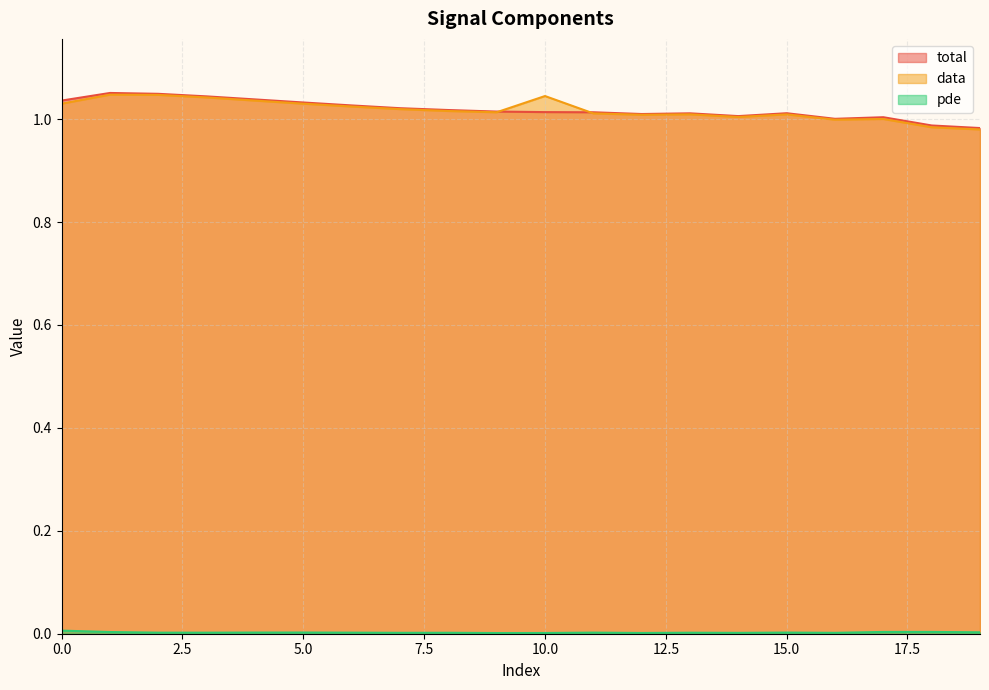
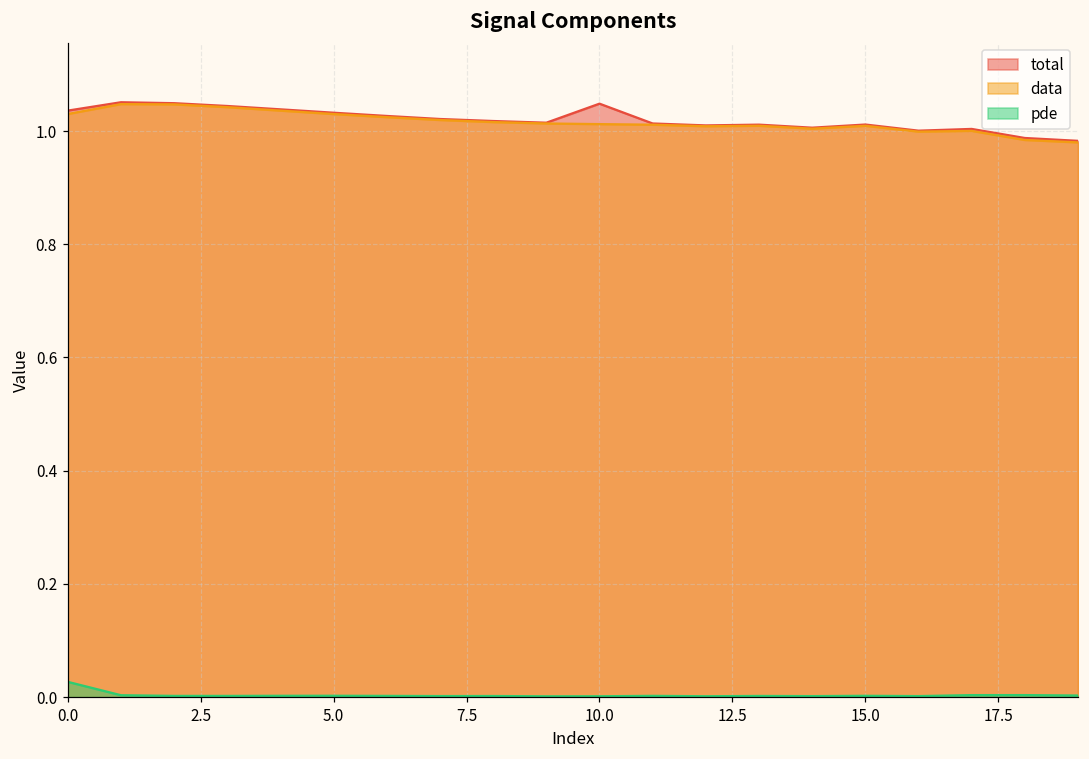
pde, 0.0: 0.01 -> 0.03
total, 10.0: 1.01 -> 1.05
data, 10.0: 1.04 -> 1.01
